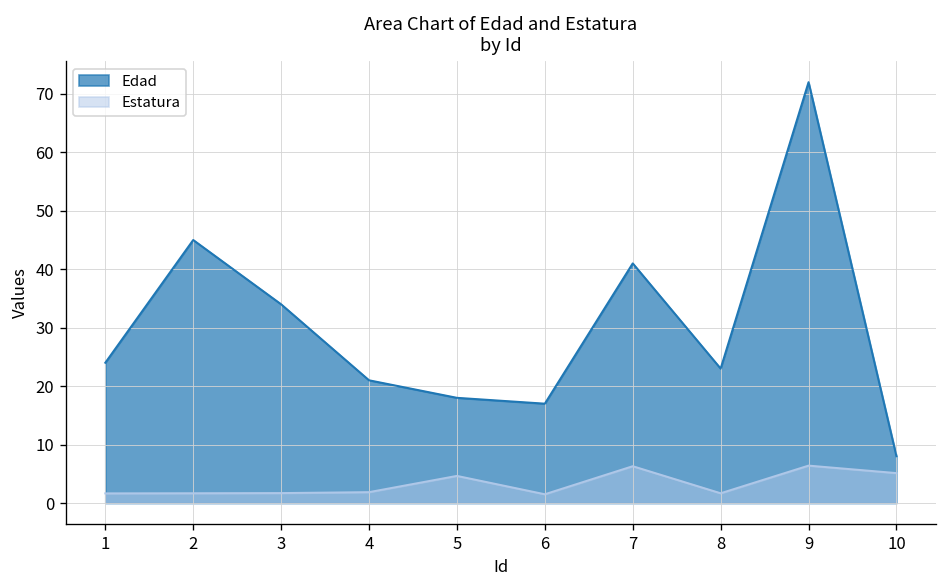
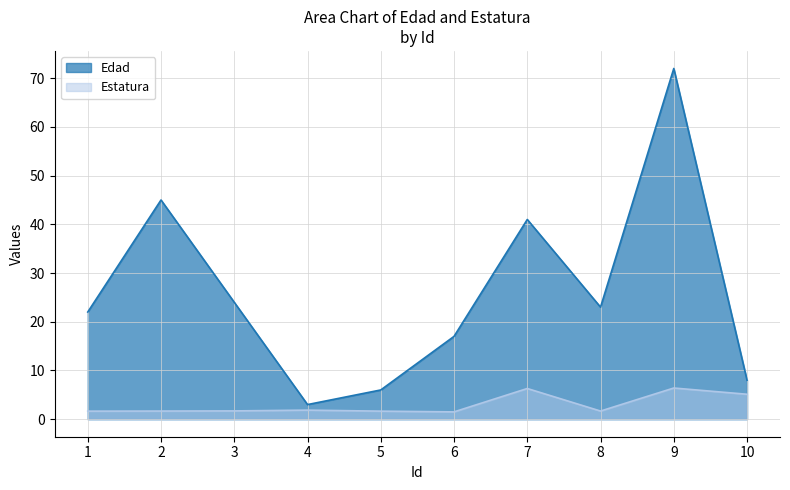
Edad, 1: 24 -> 22
Edad, 3: 34 -> 24
Edad, 4: 21 -> 3
Edad, 5: 18 -> 6
Estatura, 5: 5 -> 2
